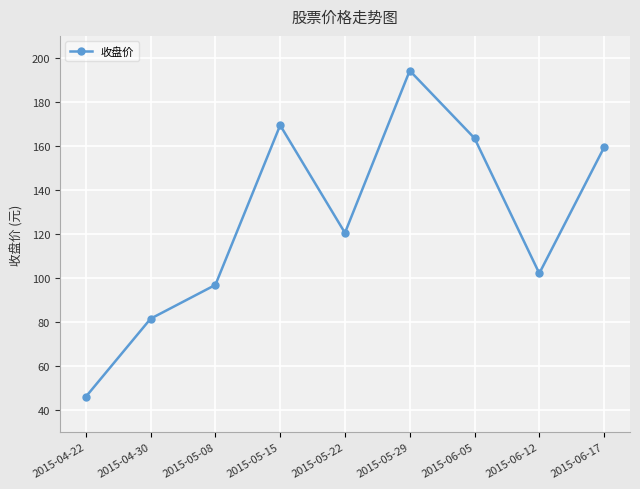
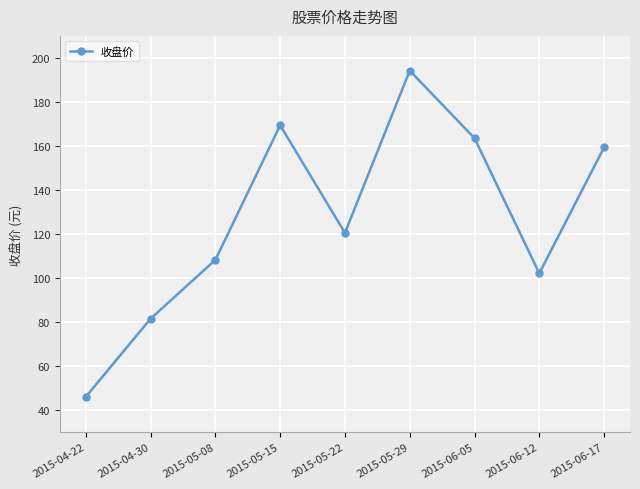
2015-05-08: 97 -> 108
